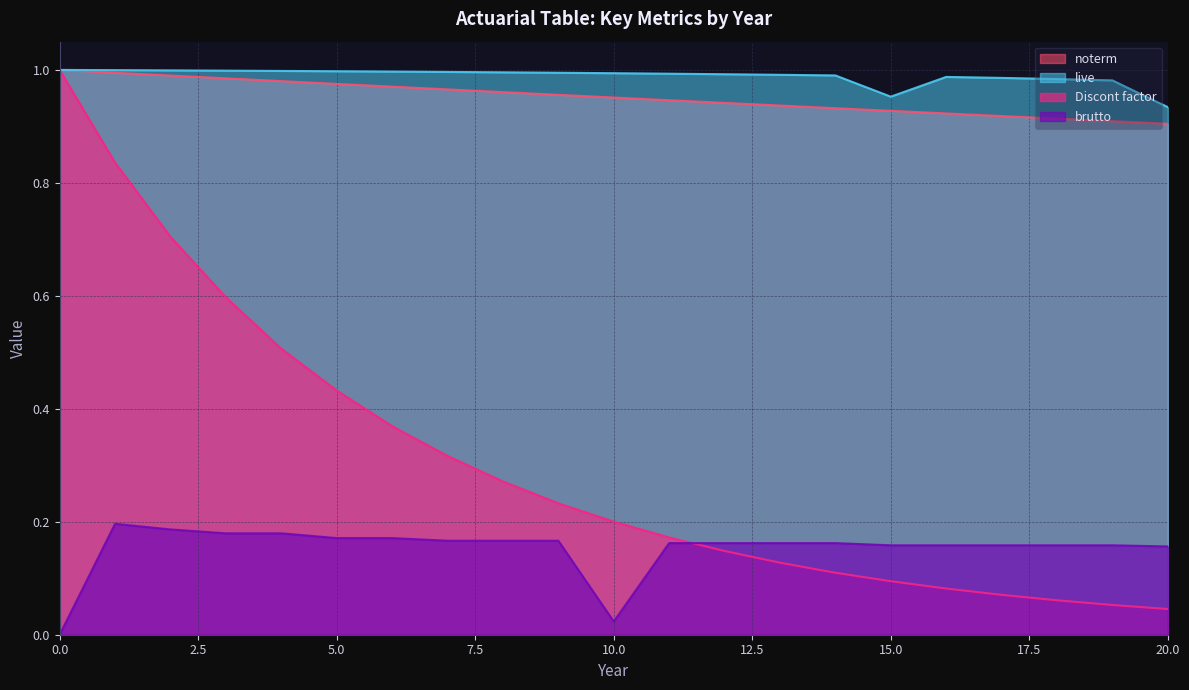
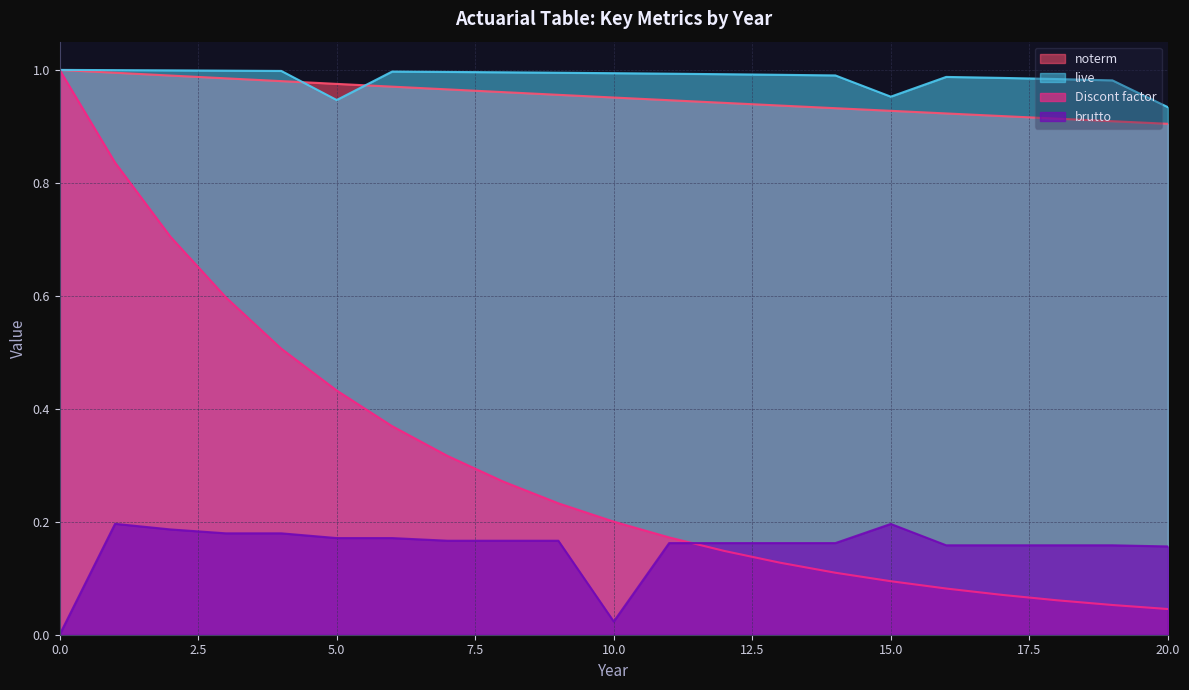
live, 5.0: 1.00 -> 0.95
brutto, 15.0: 0.16 -> 0.20
